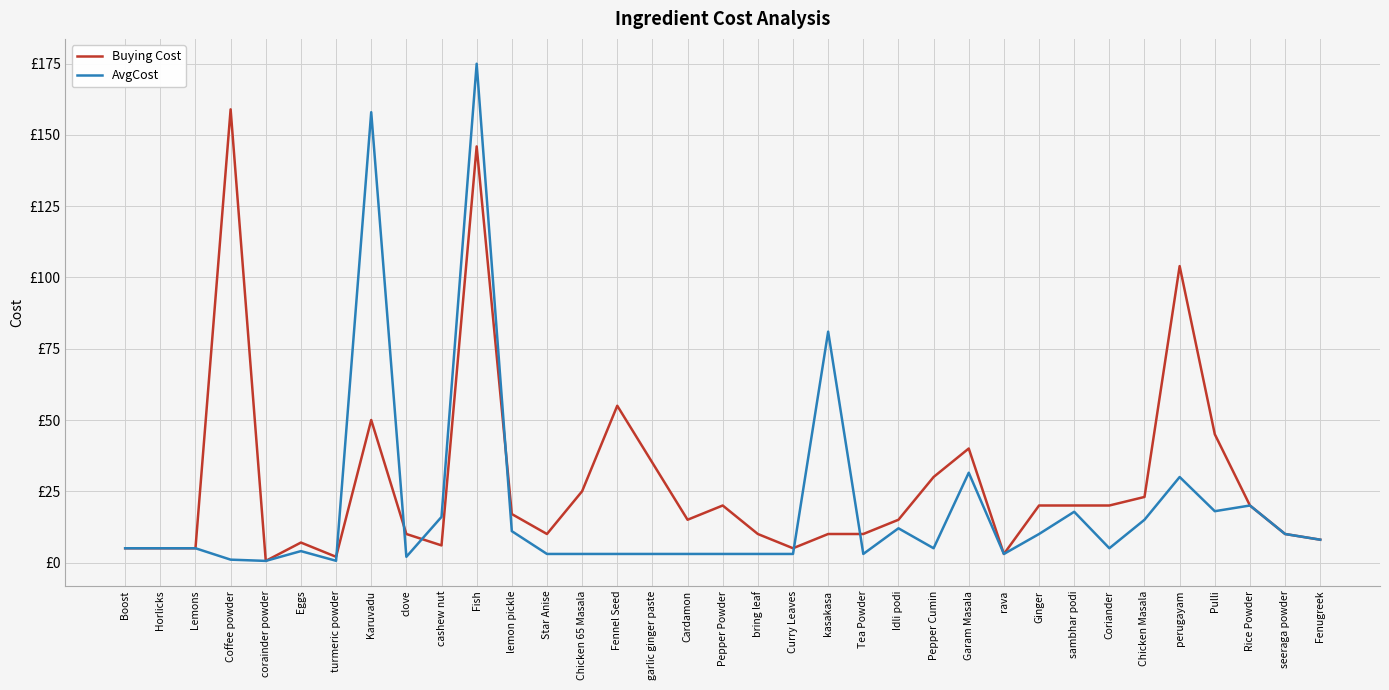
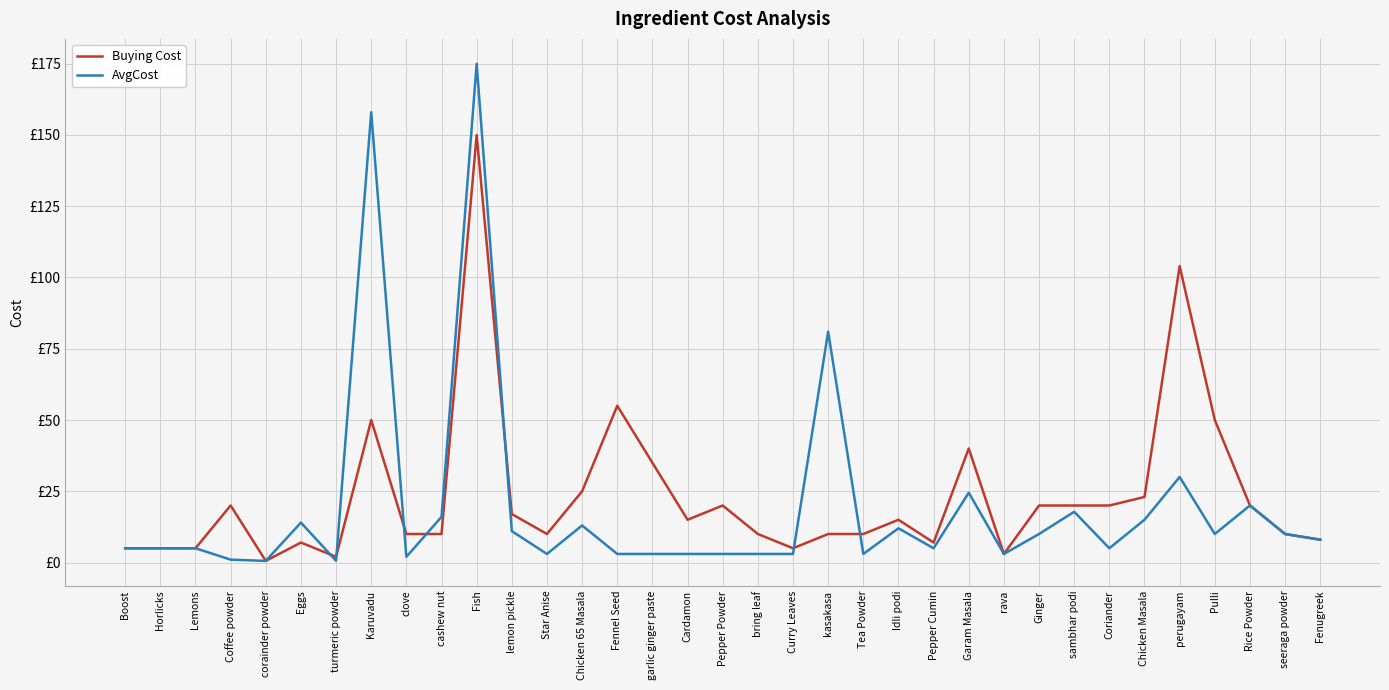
Buying Cost, Coffee powder: £159 -> £20
AvgCost, Eggs: £4 -> £14
Buying Cost, cashew nut: £6 -> £10
Buying Cost, Fish: £146 -> £150
AvgCost, Chicken 65 Masala: £3 -> £13
Buying Cost, Pepper Cumin: £30 -> £7
AvgCost, Garam Masala: £32 -> £25
Buying Cost, Pulli: £45 -> £50
AvgCost, Pulli: £18 -> £10
